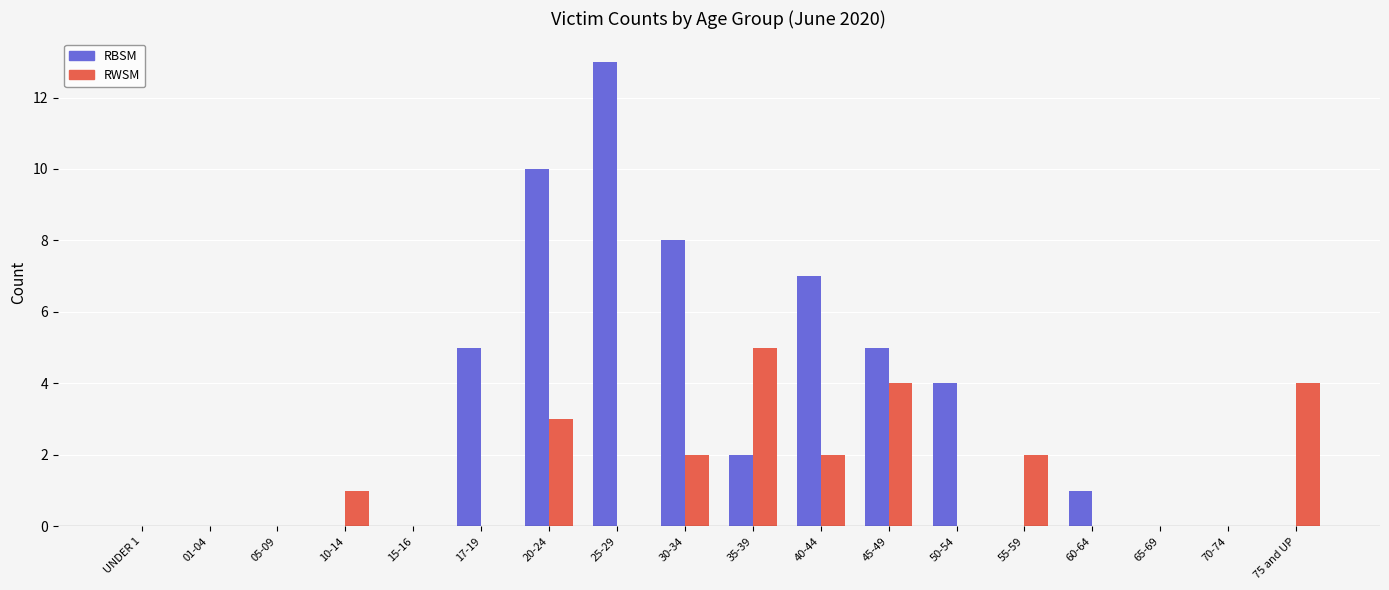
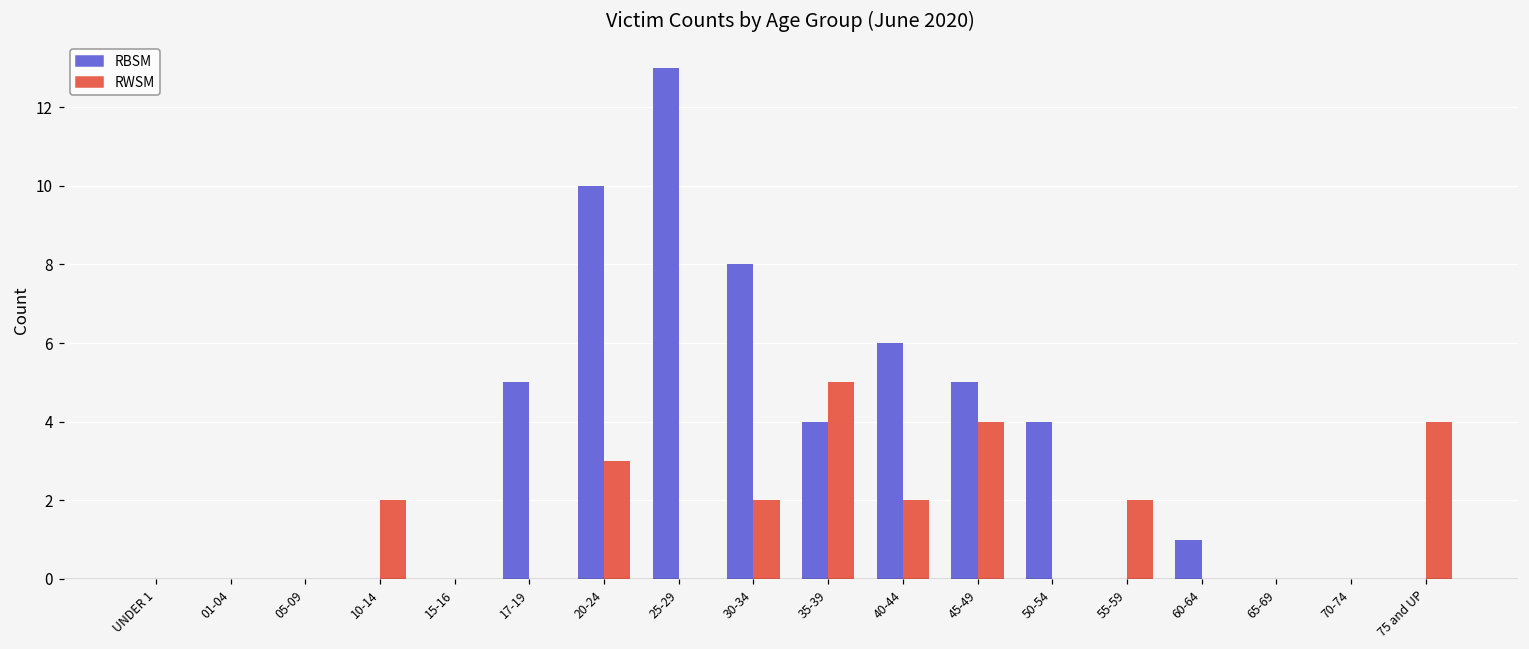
RWSM, 10-14: 1 -> 2
RBSM, 35-39: 2 -> 4
RBSM, 40-44: 7 -> 6
